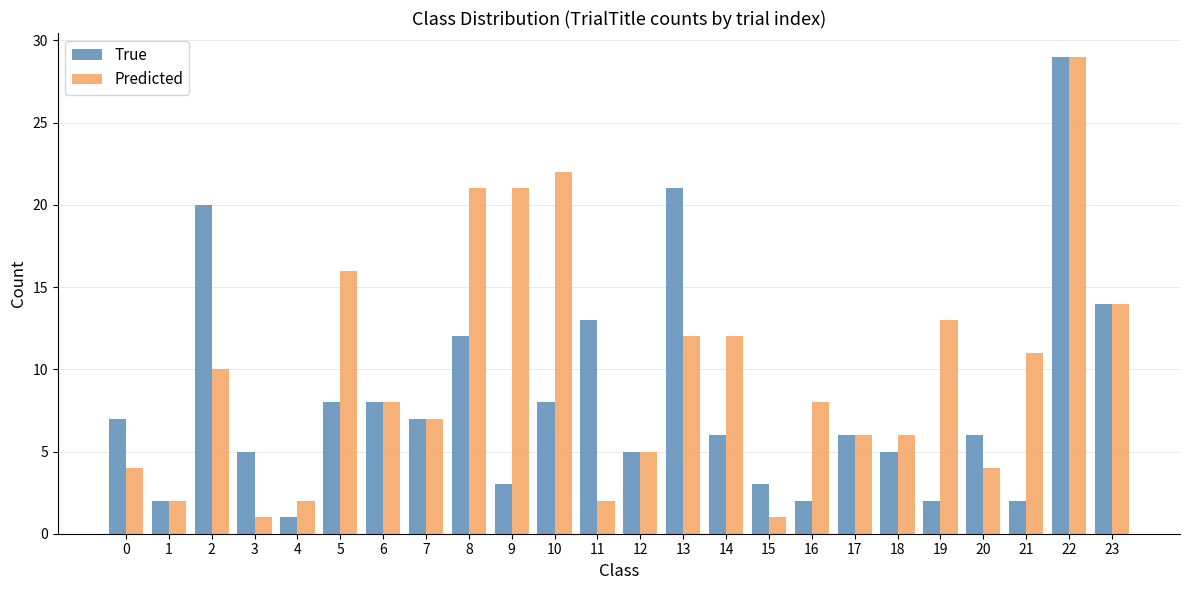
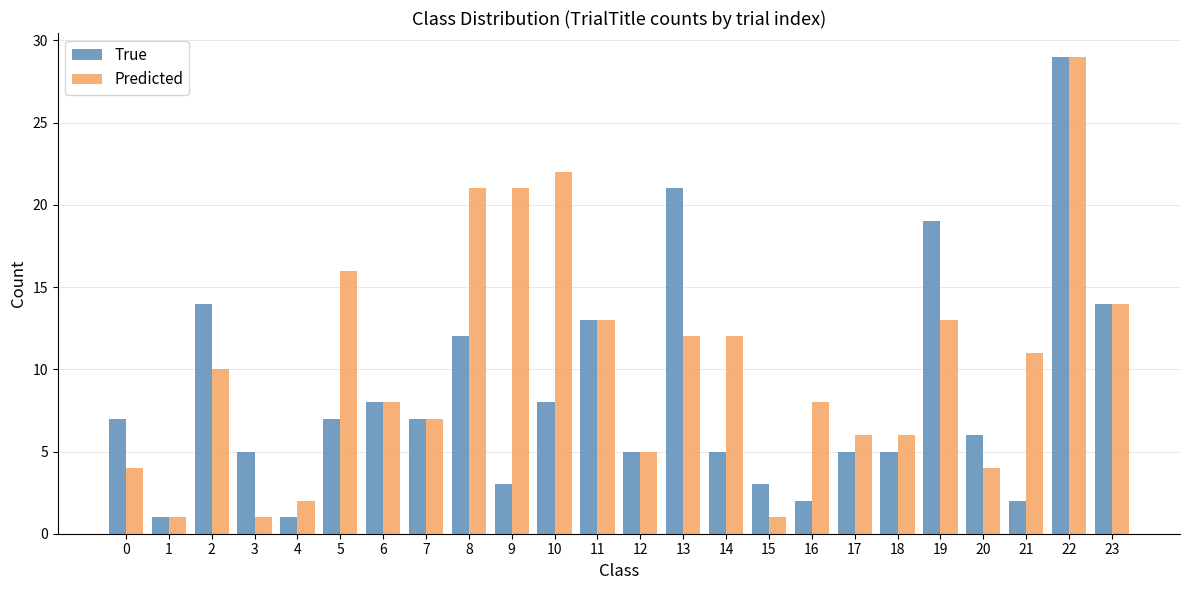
True, 1: 2 -> 1
Predicted, 1: 2 -> 1
True, 2: 20 -> 14
True, 5: 8 -> 7
Predicted, 11: 2 -> 13
True, 14: 6 -> 5
True, 17: 6 -> 5
True, 19: 2 -> 19
